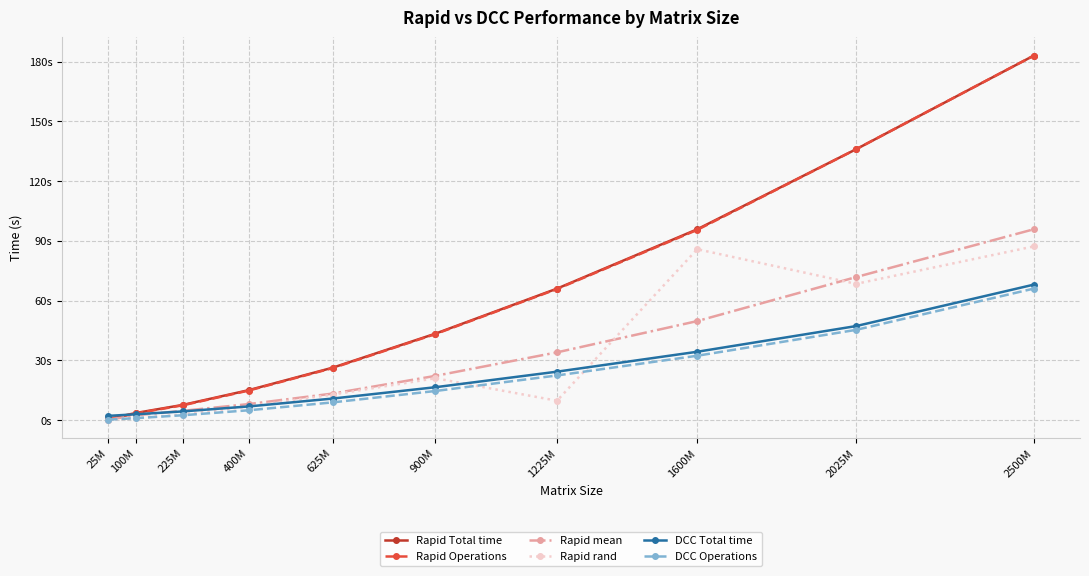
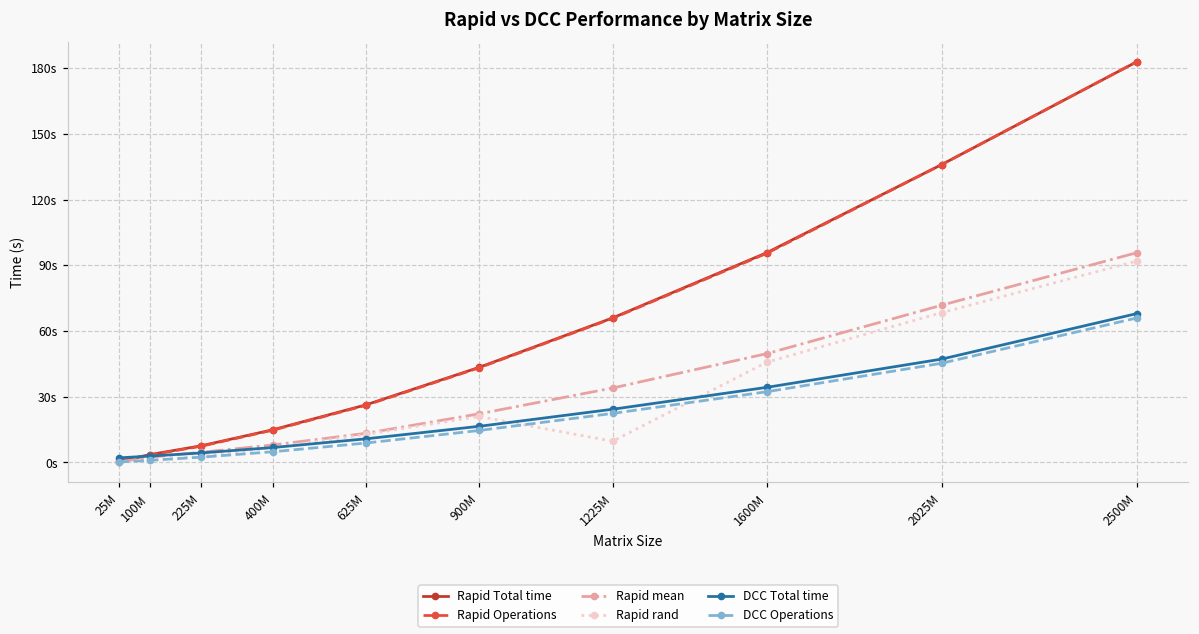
Rapid rand, 1600M: 86s -> 46s
Rapid rand, 2500M: 87s -> 92s
